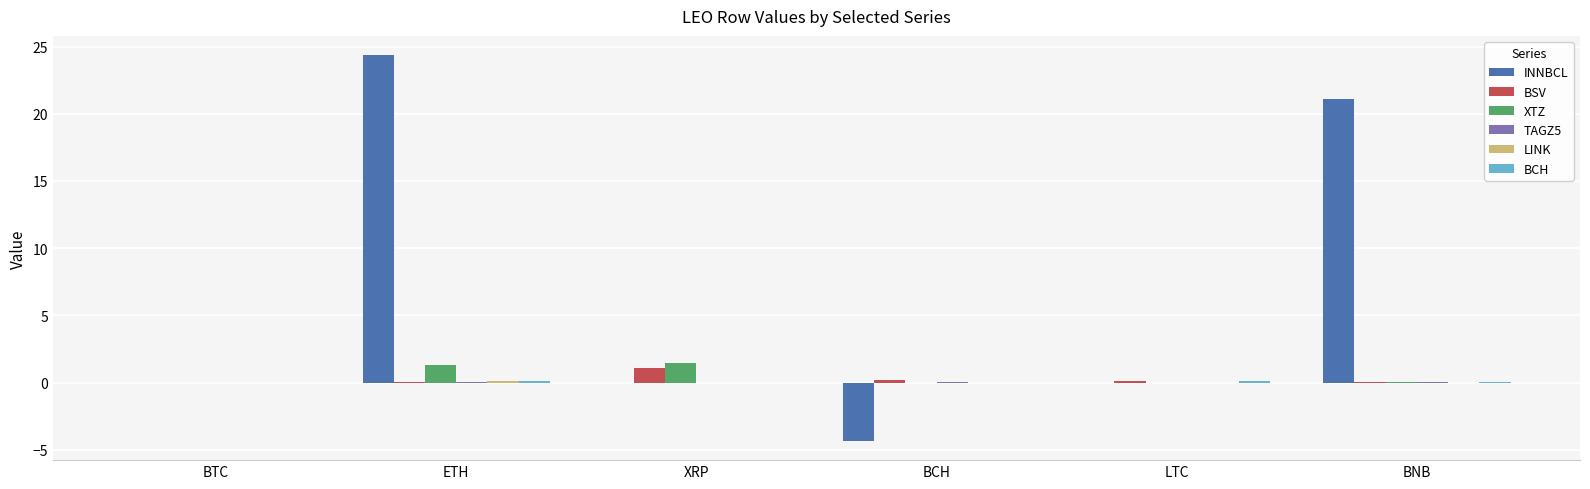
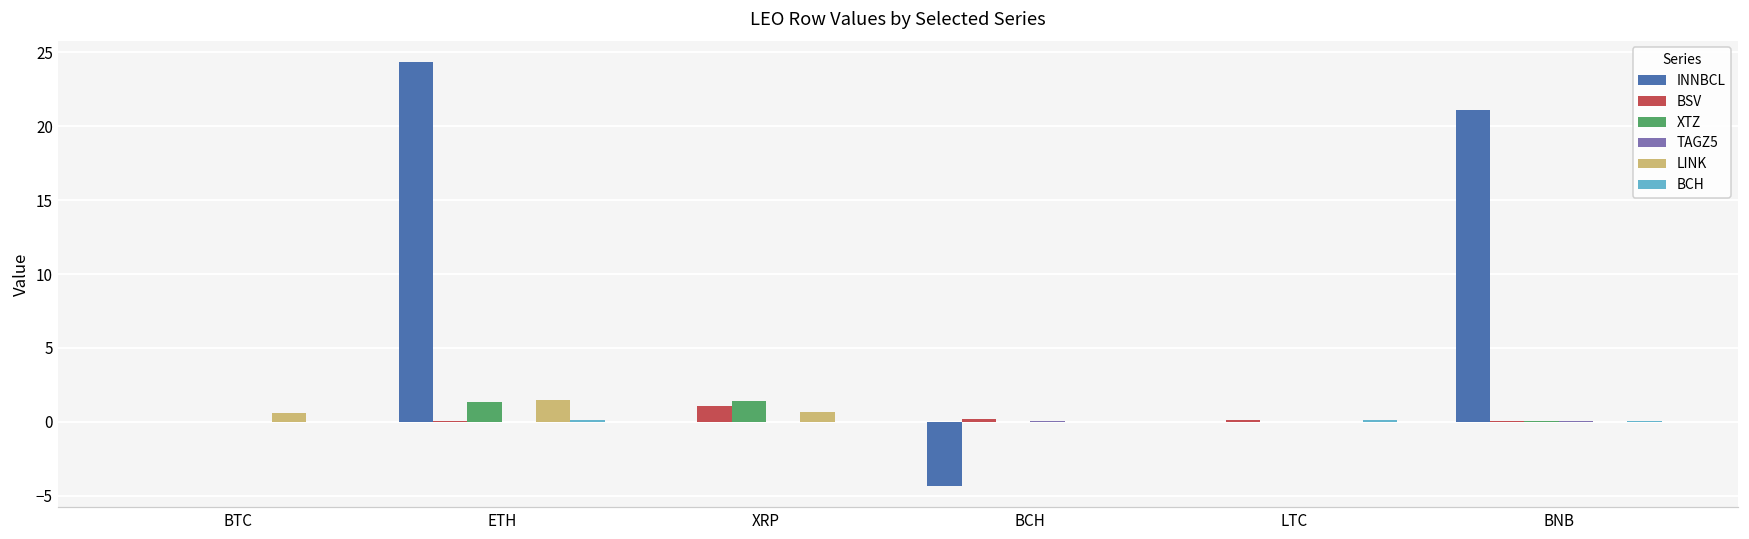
LINK, BTC: 0.0 -> 0.6
LINK, ETH: 0.1 -> 1.5
LINK, XRP: 0.0 -> 0.7
